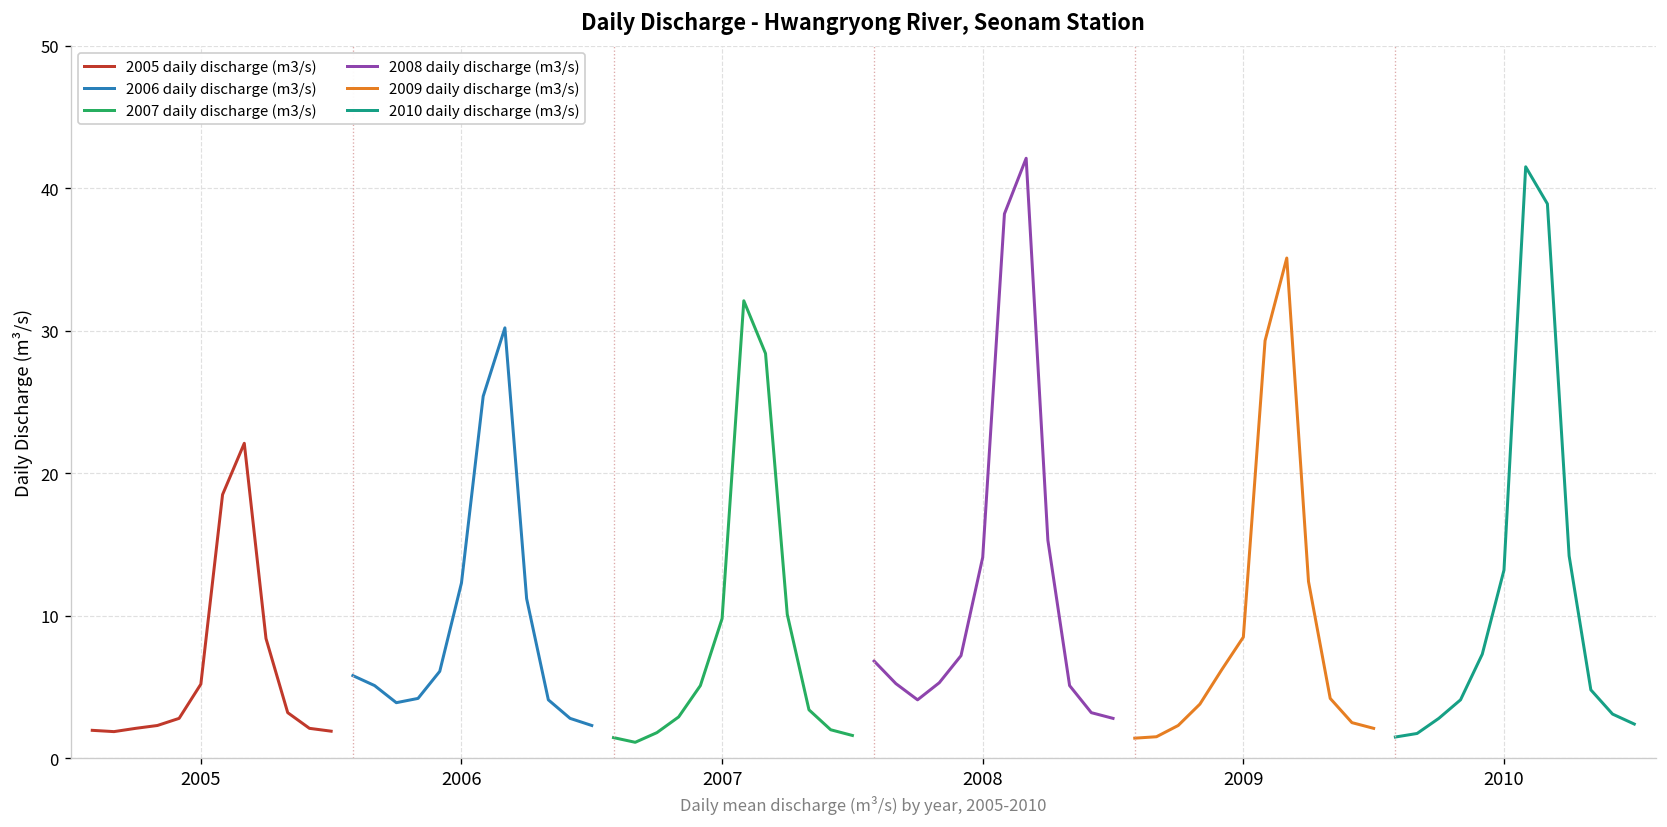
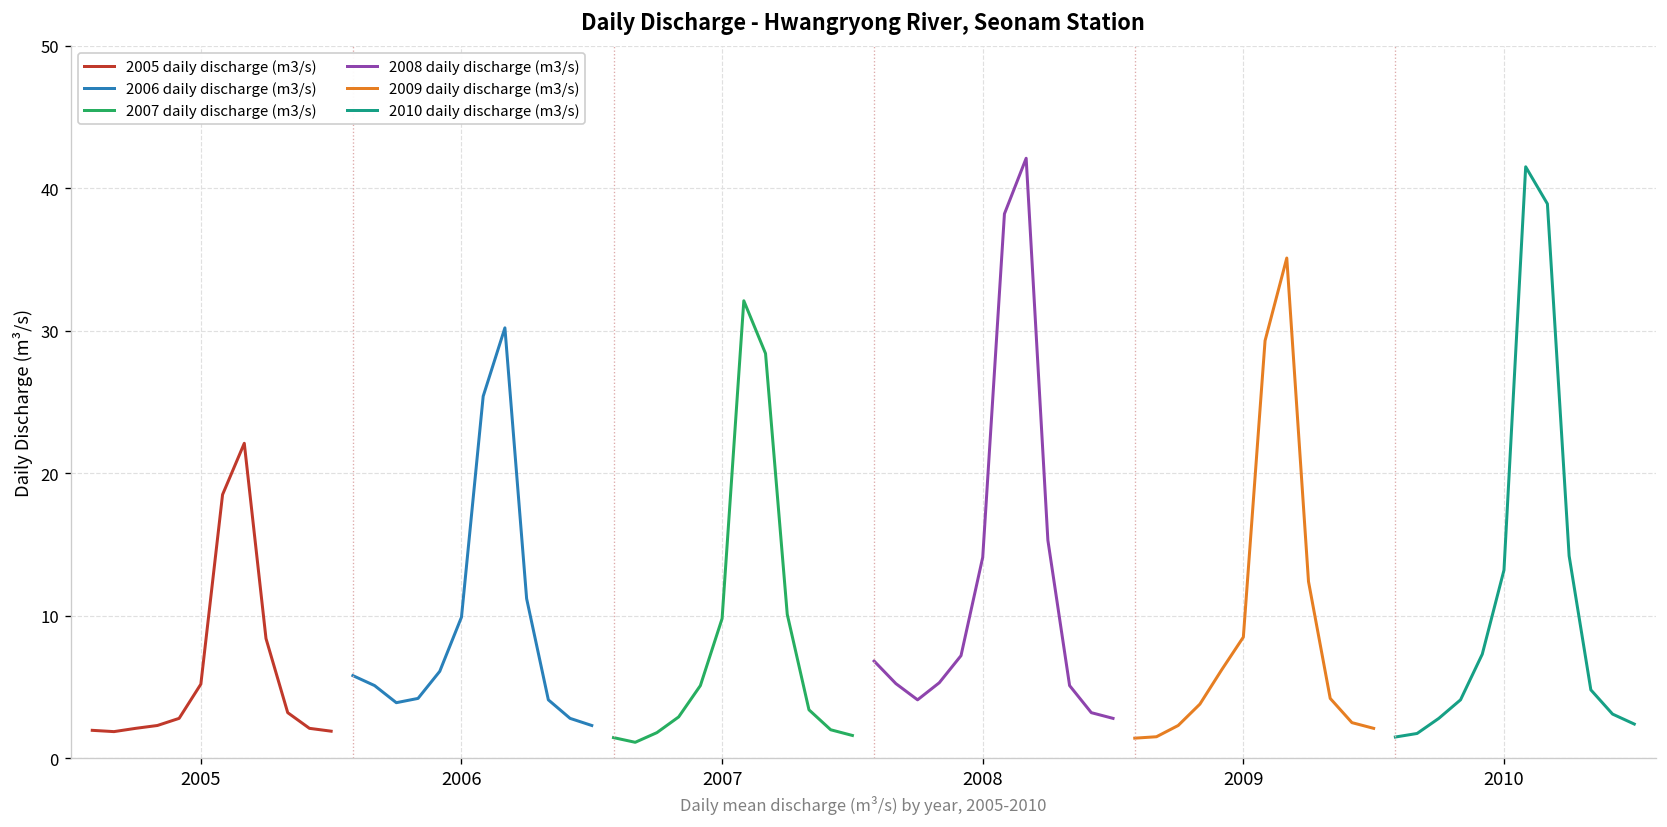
2006 daily discharge (m3/s), 2006: 12.3 -> 9.9
